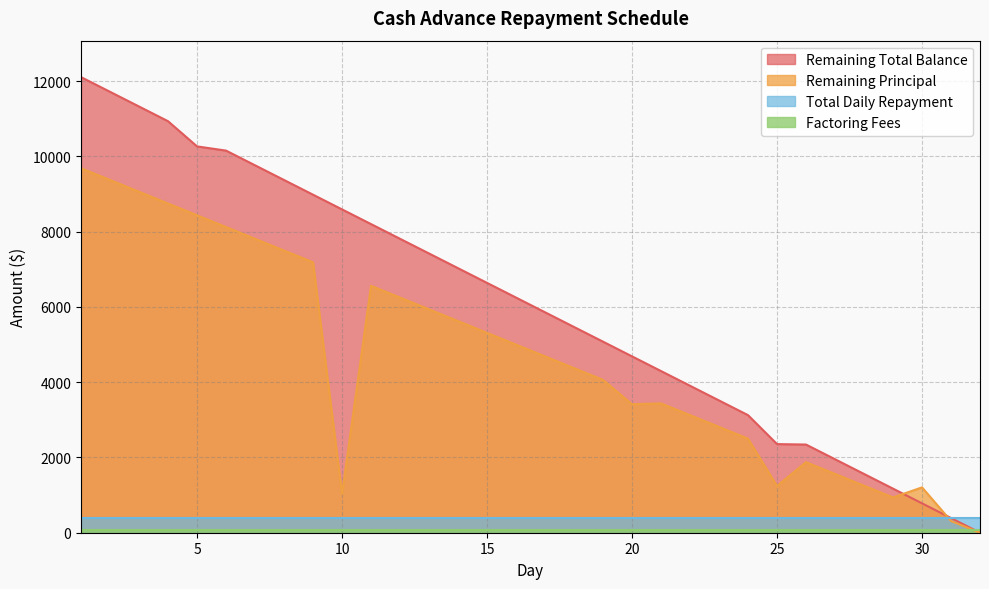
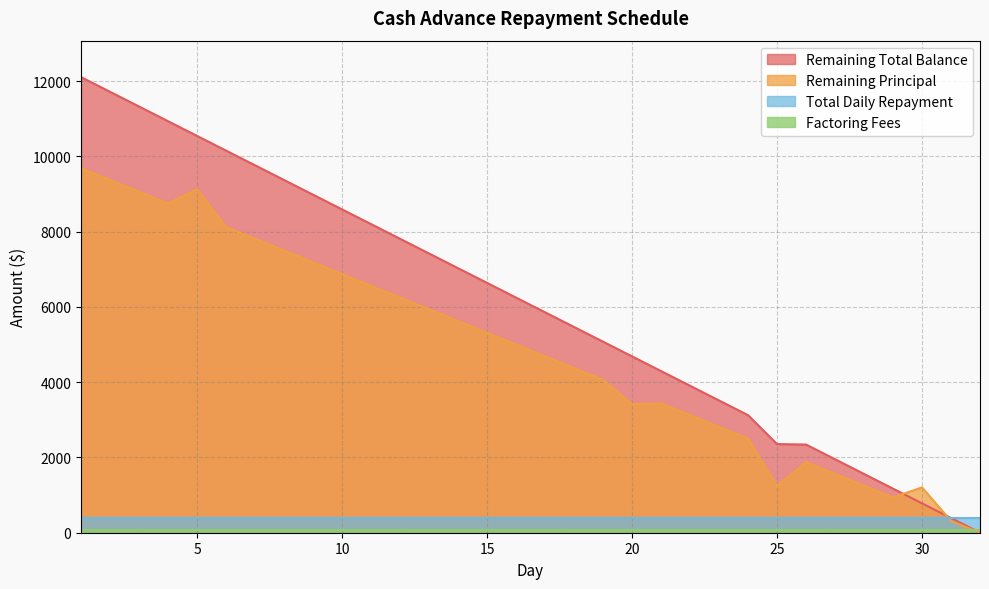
Remaining Total Balance, 5: 10300 -> 10500
Remaining Principal, 5: 8400 -> 9100
Remaining Principal, 10: 1000 -> 6900
